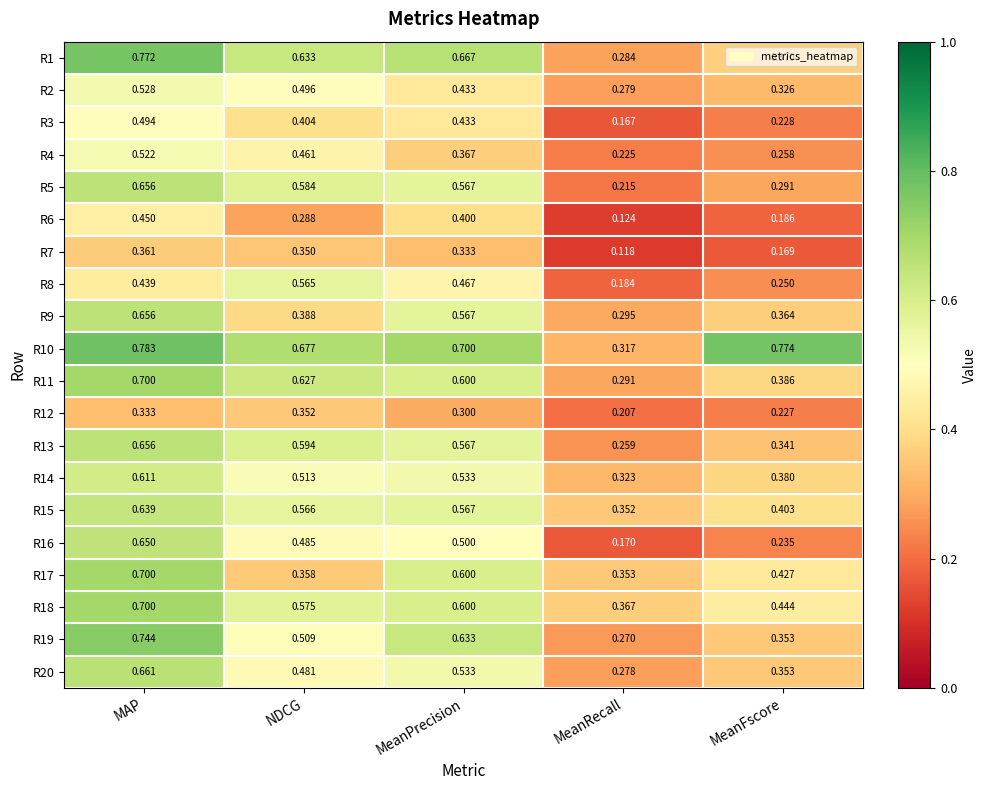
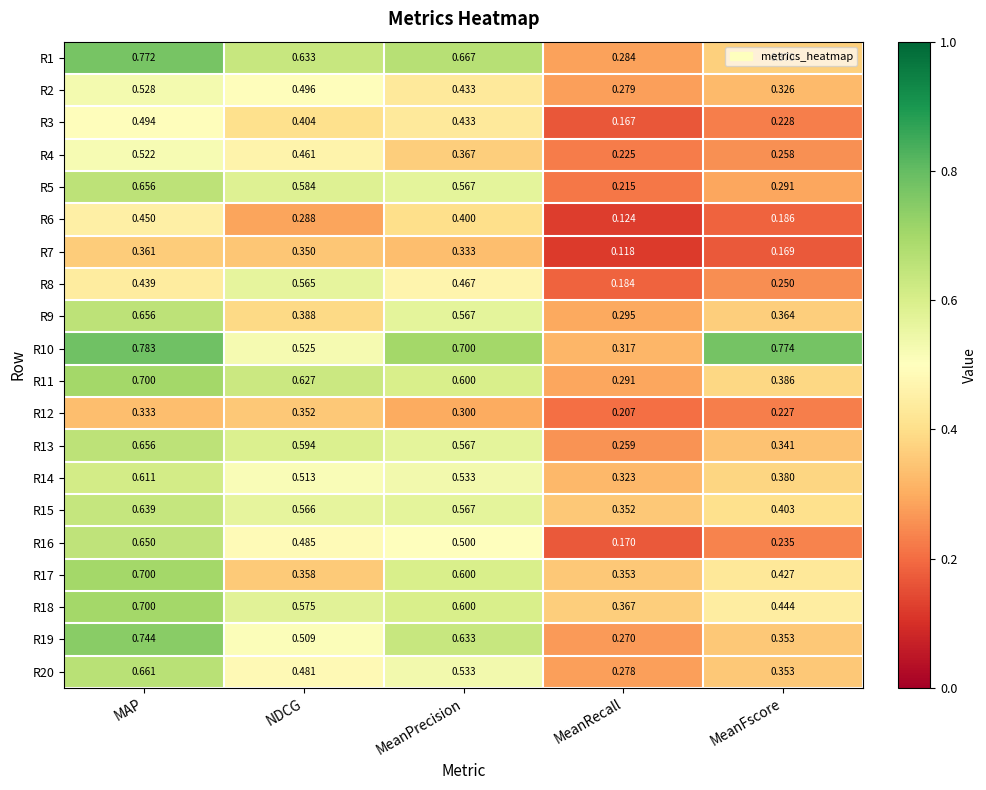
R10, NDCG: 0.677 -> 0.525
